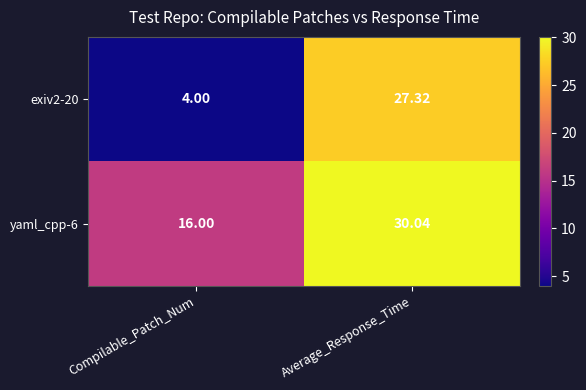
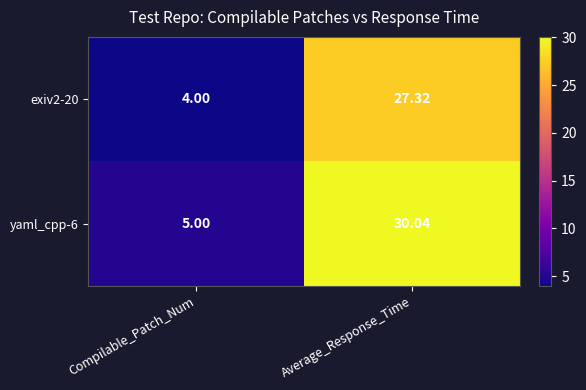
yaml_cpp-6, Compilable_Patch_Num: 16.00 -> 5.00
